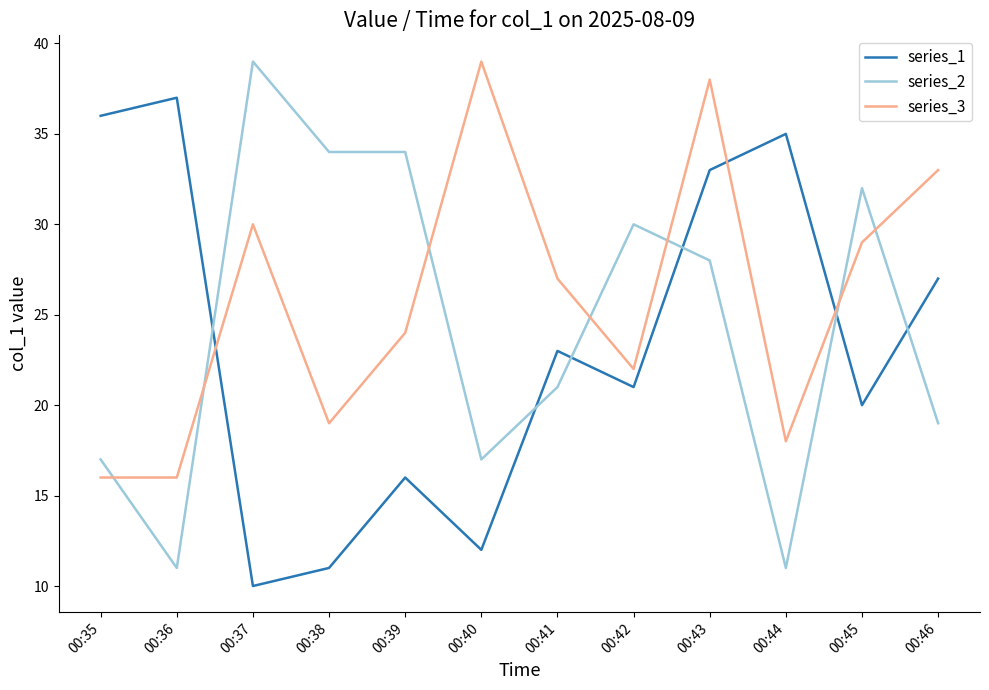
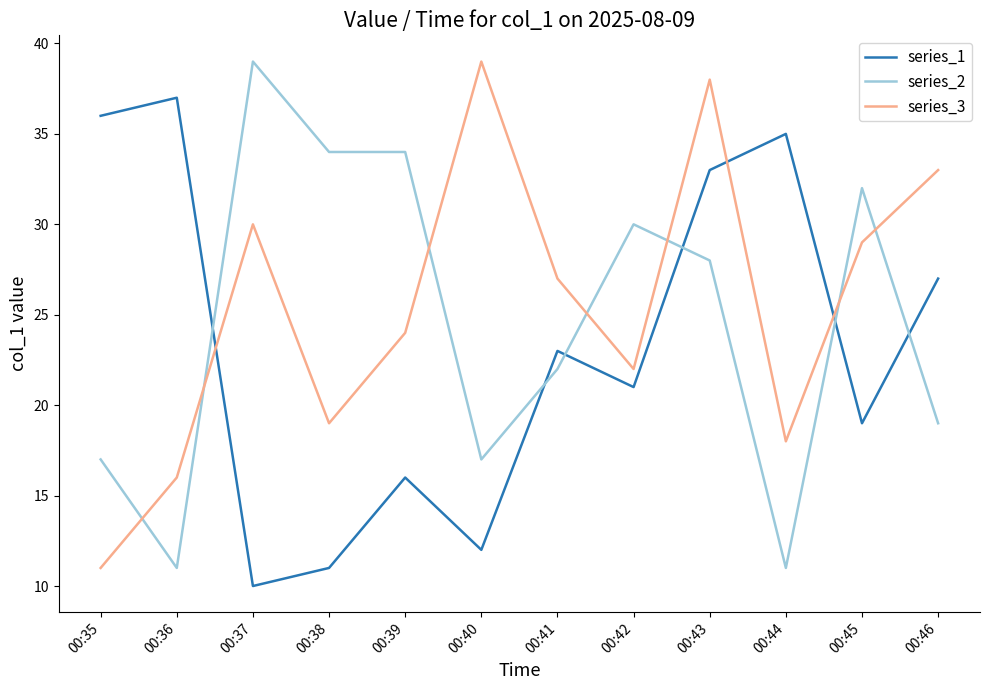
series_3, 00:35: 16 -> 11
series_2, 00:41: 21 -> 22
series_1, 00:45: 20 -> 19
